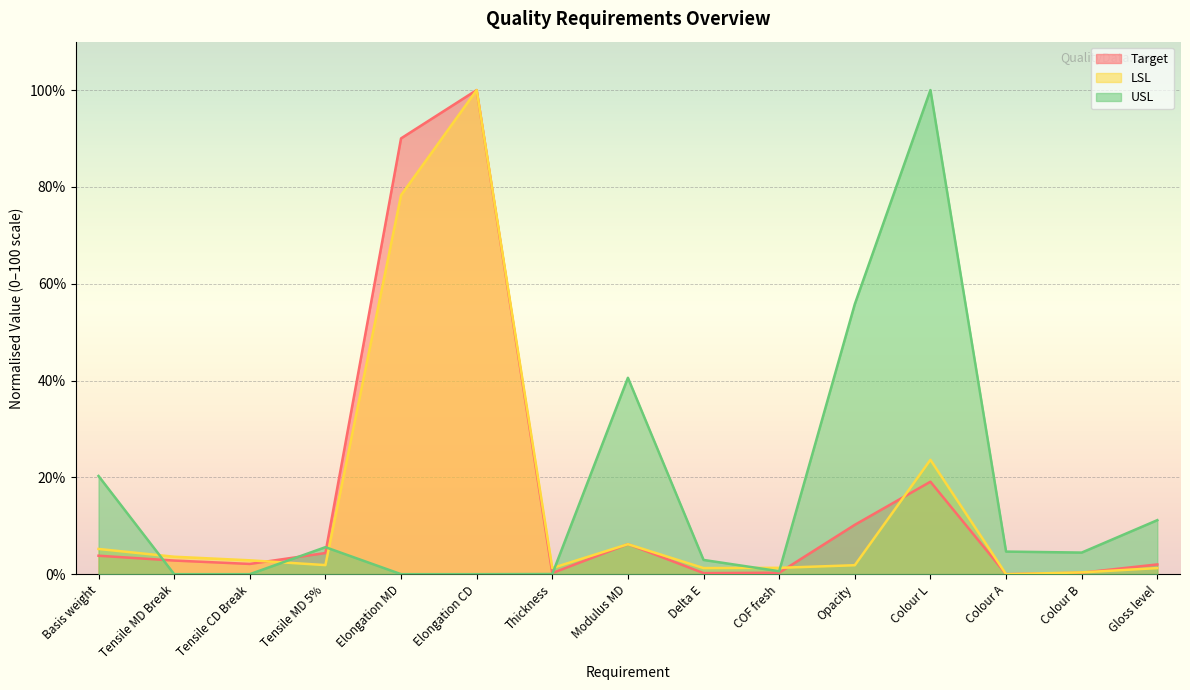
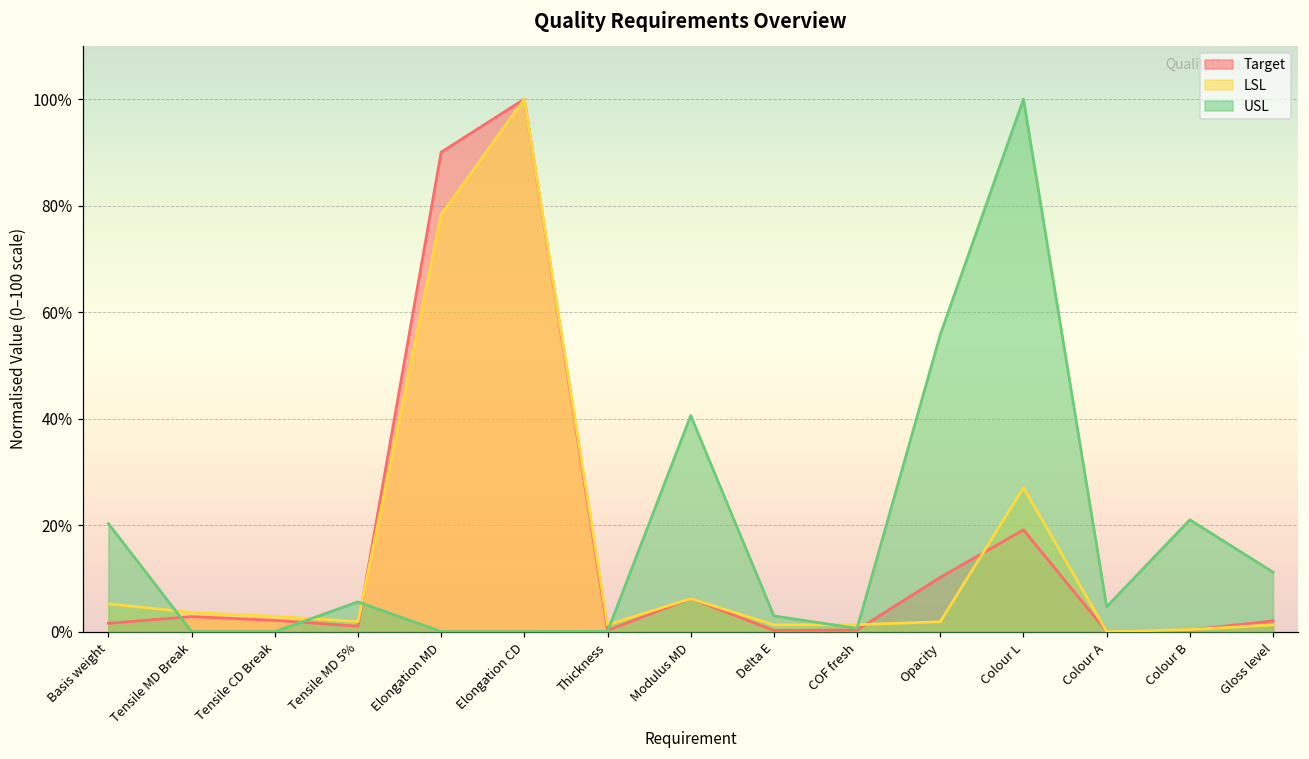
Target, Basis weight: 4% -> 2%
Target, Tensile MD 5%: 4% -> 1%
LSL, Colour L: 24% -> 27%
USL, Colour B: 4% -> 21%
